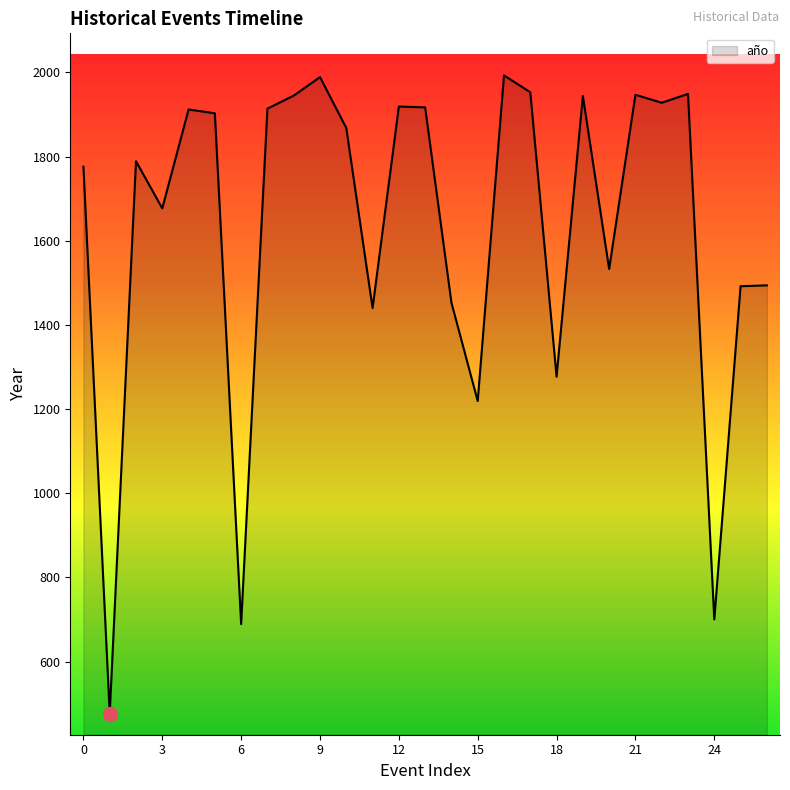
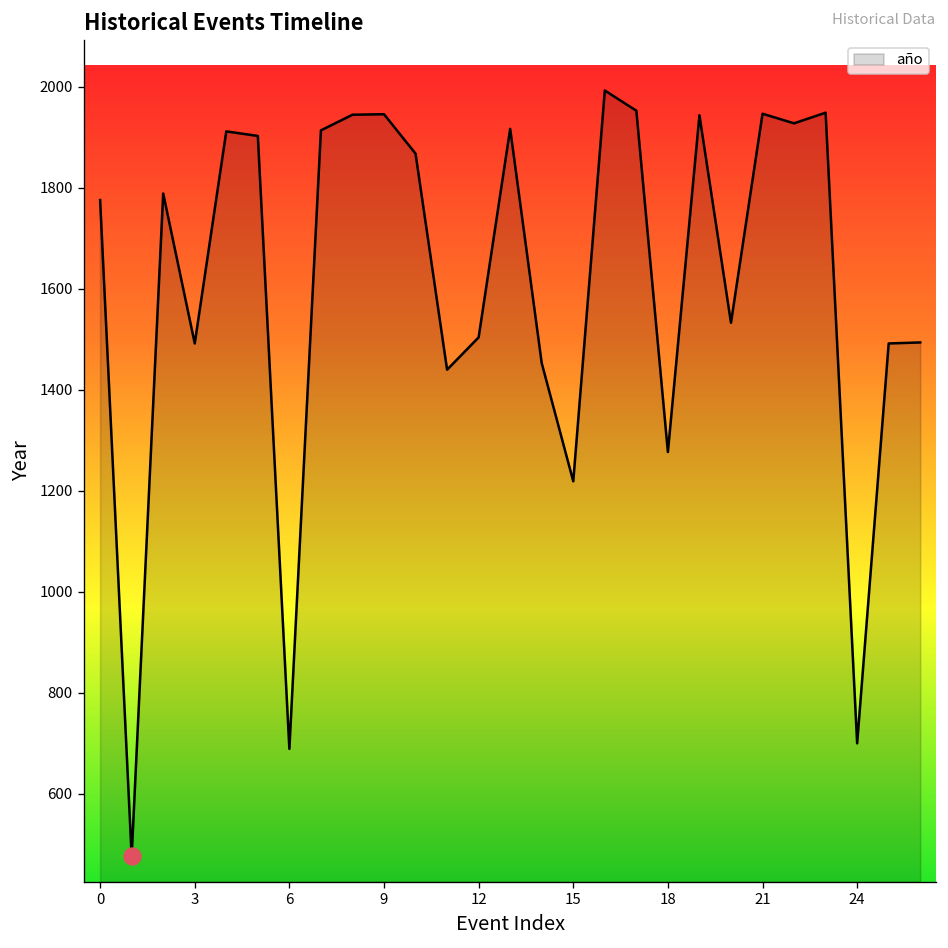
año, 3: 1680 -> 1490
año, 9: 1990 -> 1950
año, 12: 1920 -> 1500
